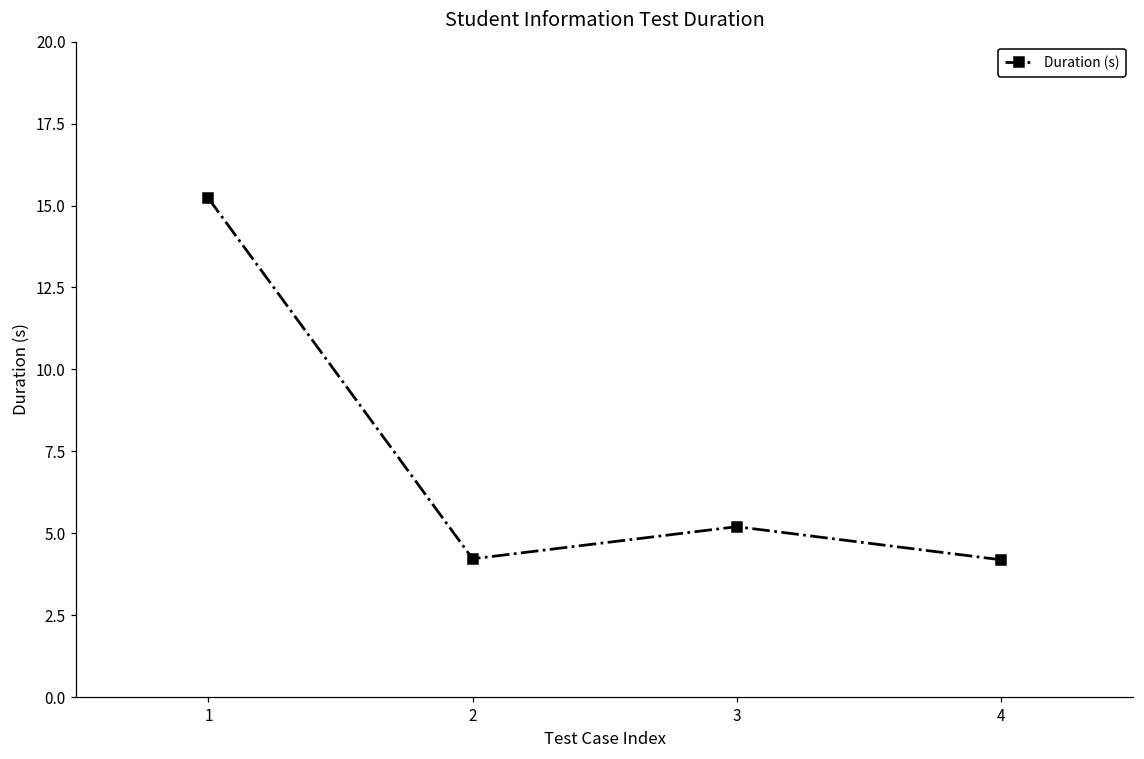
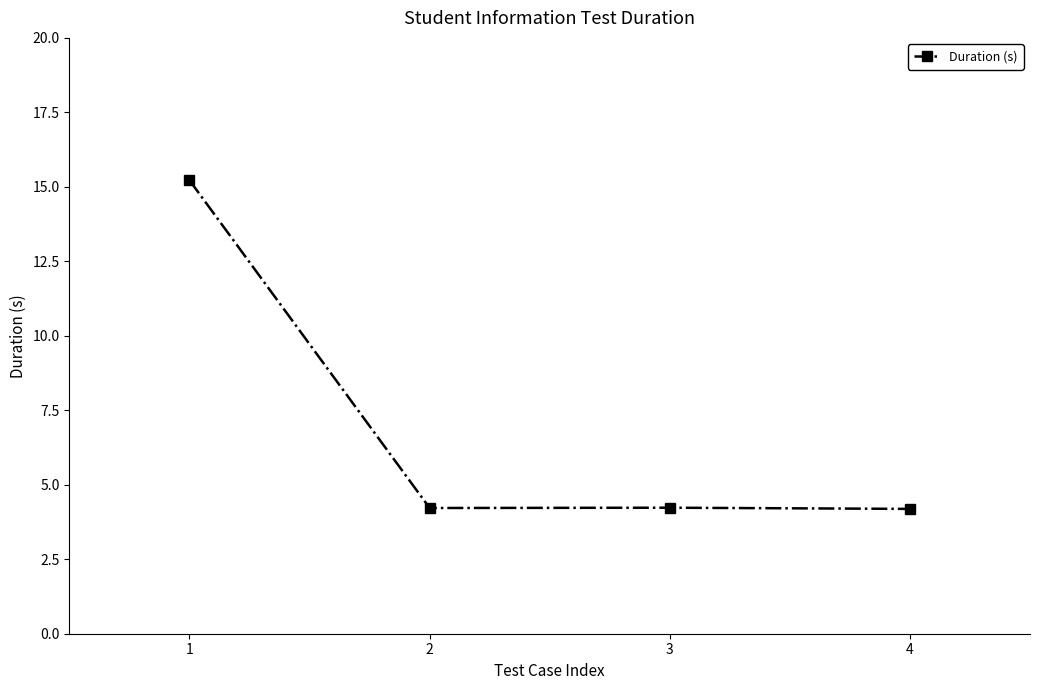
3: 5.2 -> 4.2
